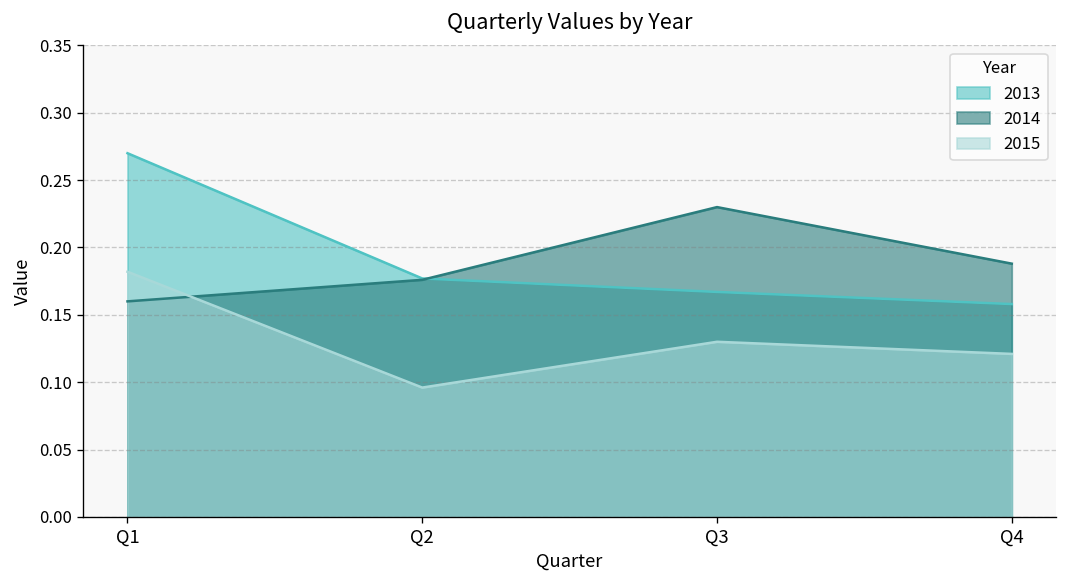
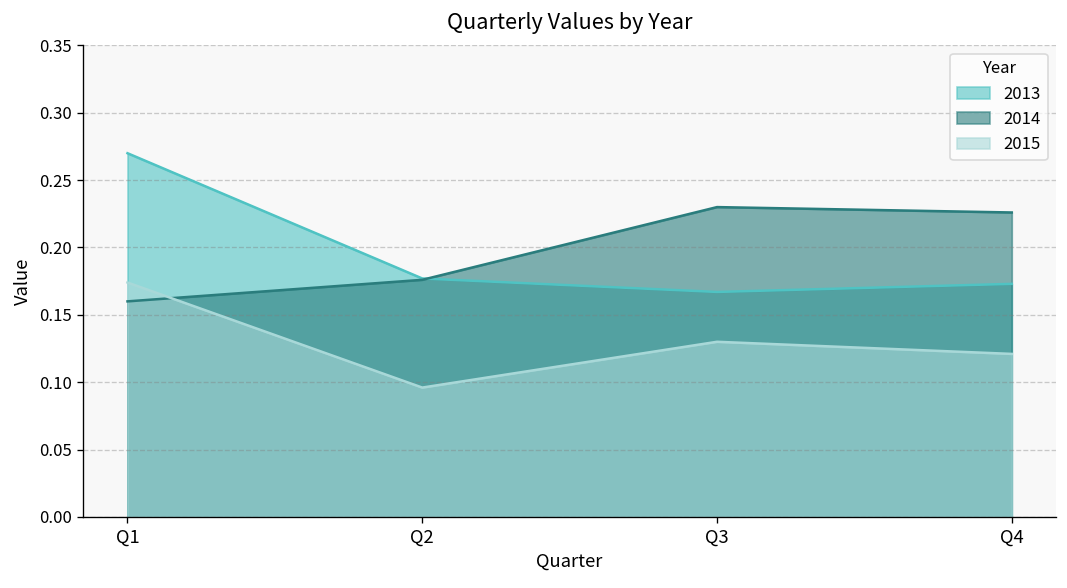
2015, Q1: 0.182 -> 0.174
2013, Q4: 0.158 -> 0.173
2014, Q4: 0.188 -> 0.226
